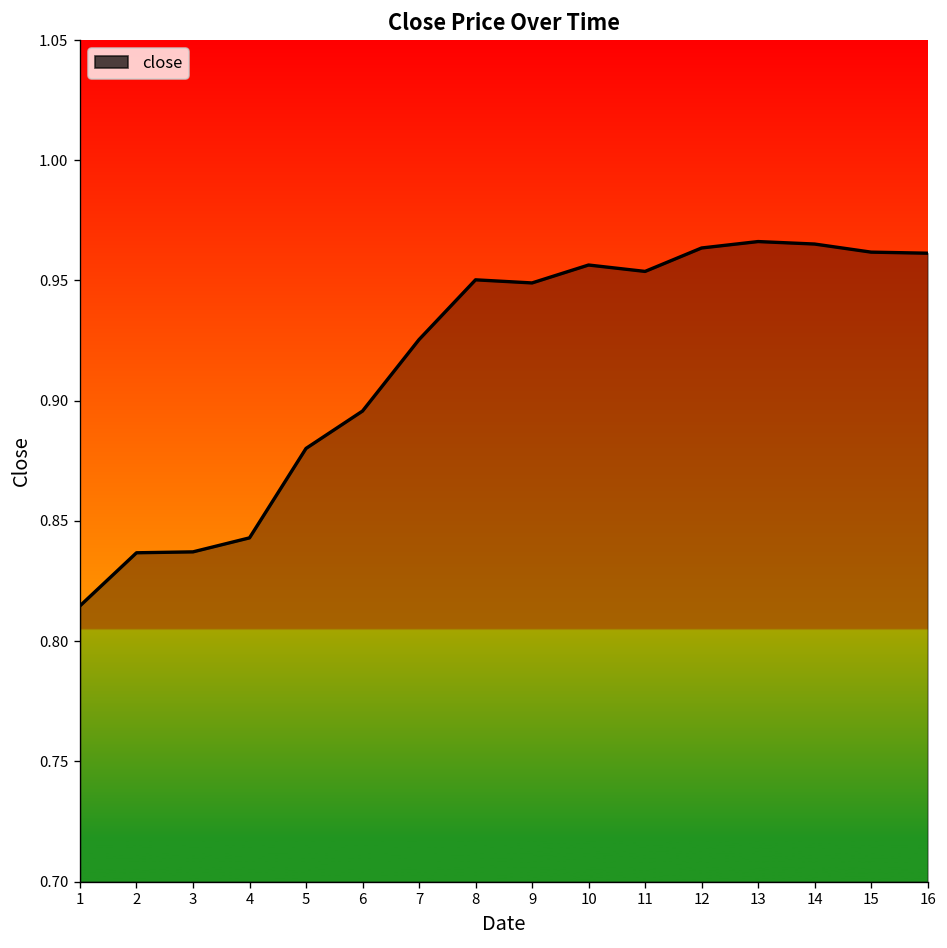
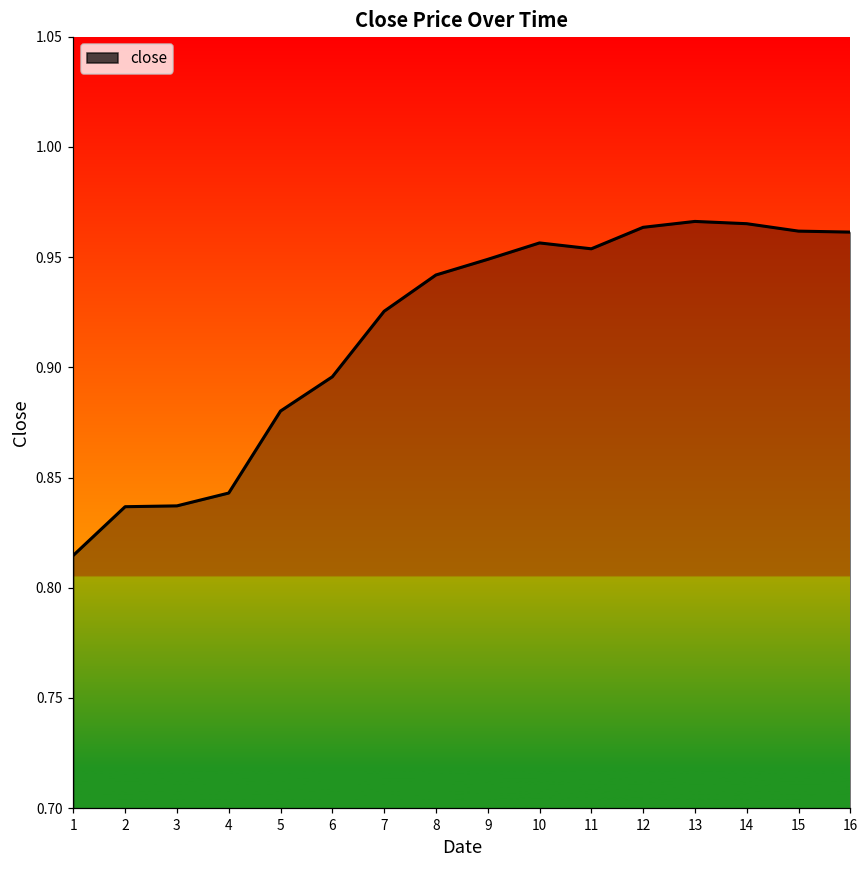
8: 0.950 -> 0.942
